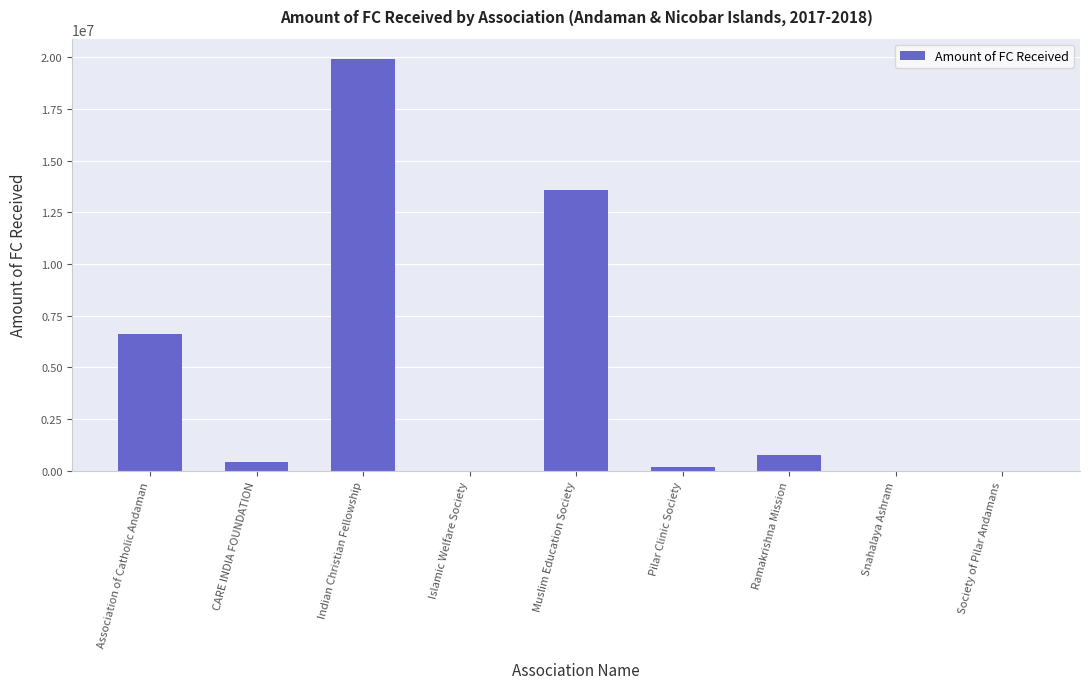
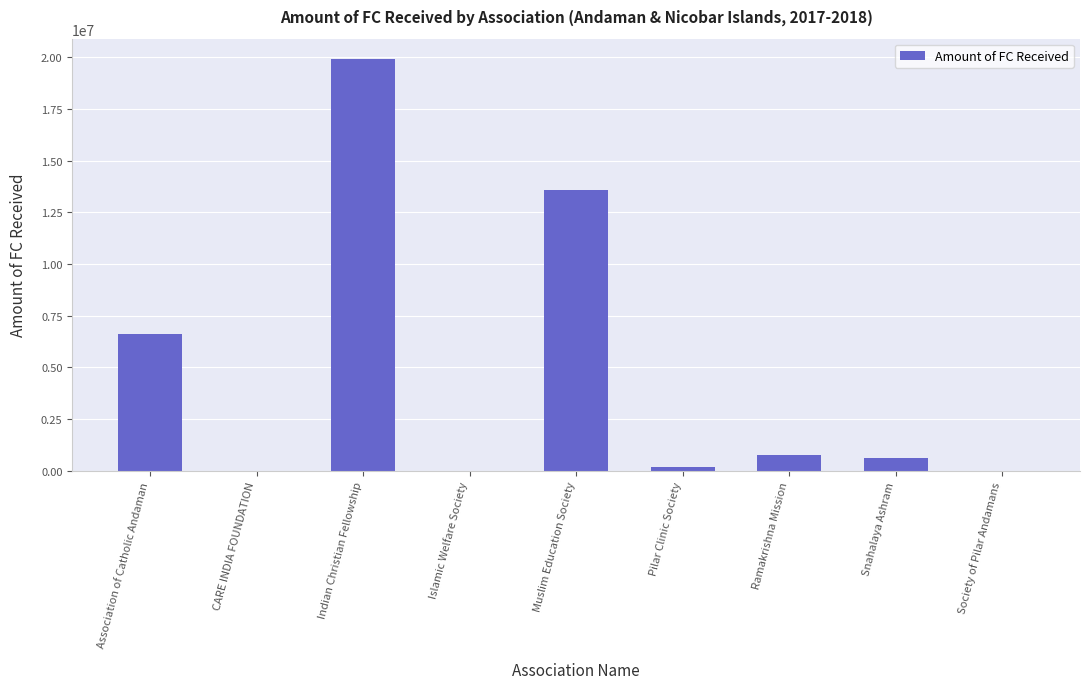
CARE INDIA FOUNDATION: 400000 -> 0
Snahalaya Ashram: 0 -> 600000
